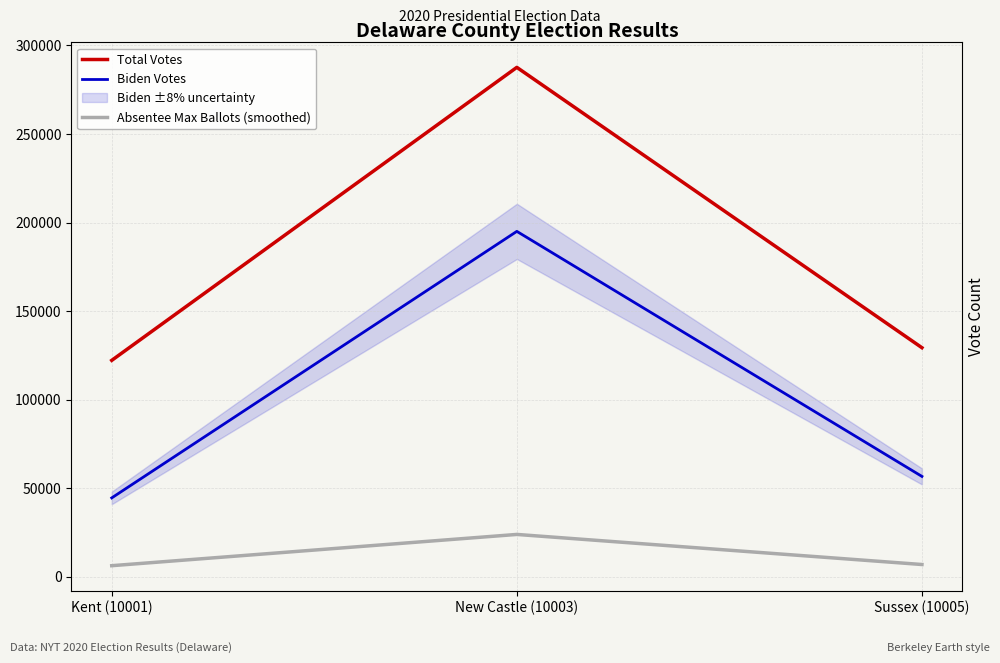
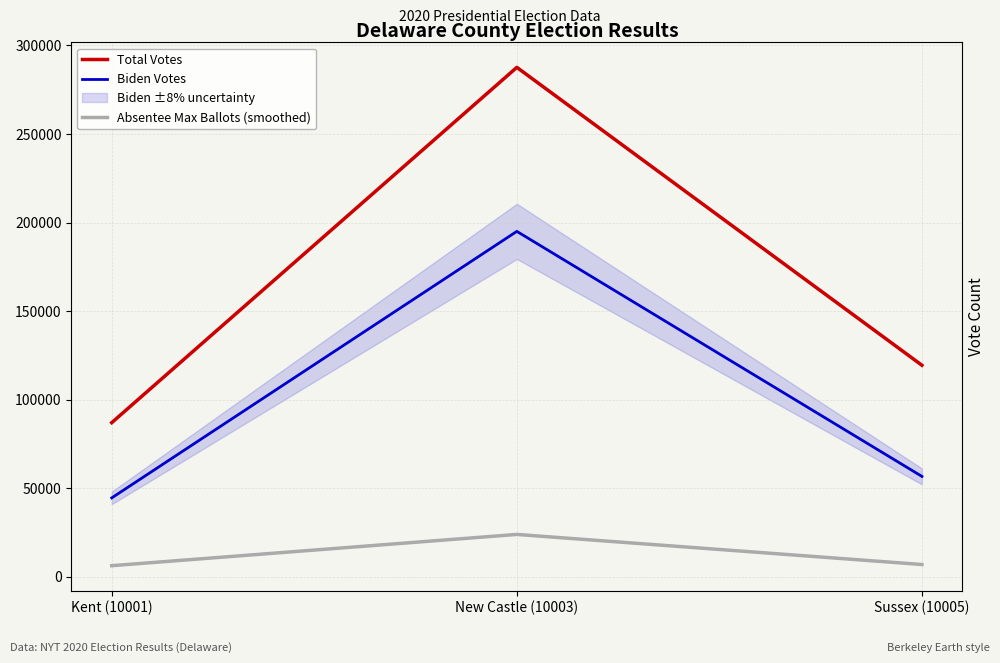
Total Votes, Kent (10001): 122000 -> 87000
Total Votes, Sussex (10005): 129000 -> 119000
